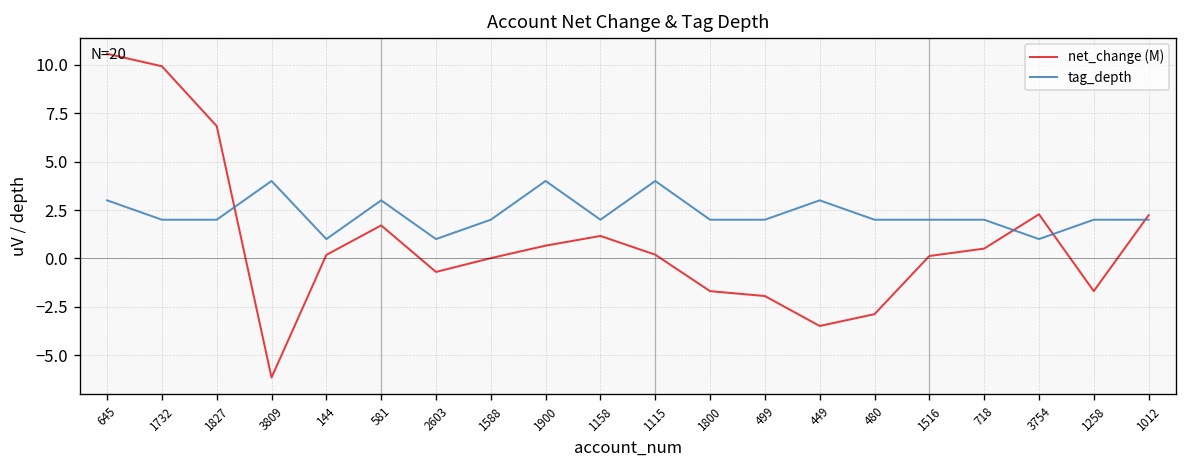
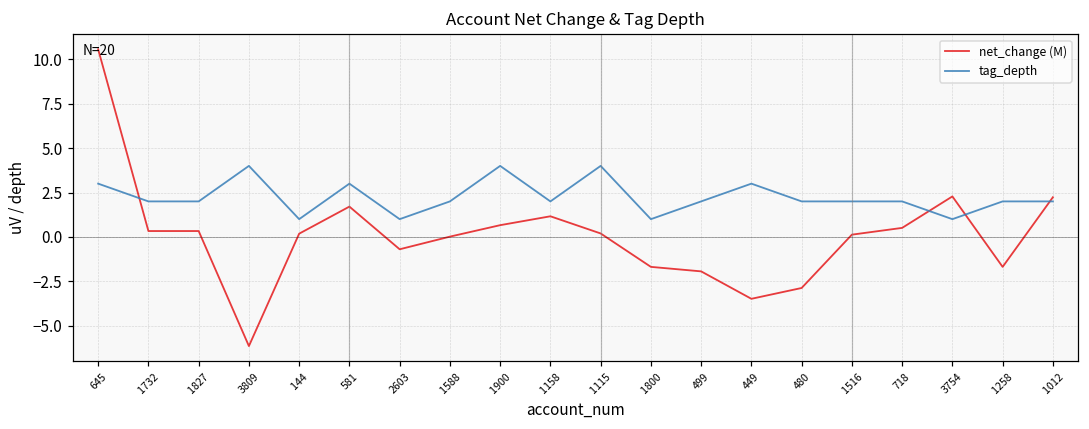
net_change (M), 1732: 9.9 -> 0.3
net_change (M), 1827: 6.8 -> 0.3
tag_depth, 1800: 2 -> 1
